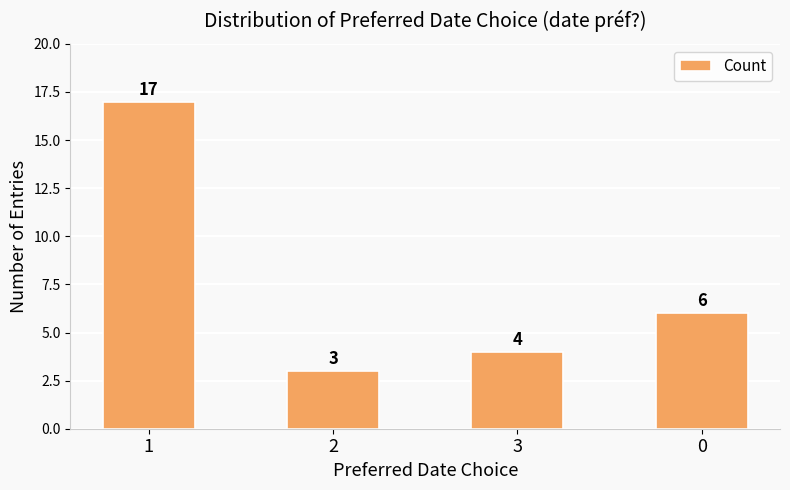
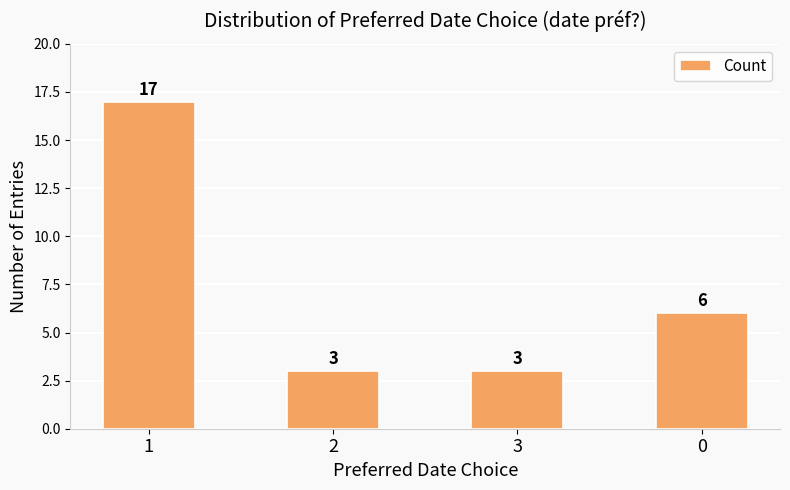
3: 4 -> 3
